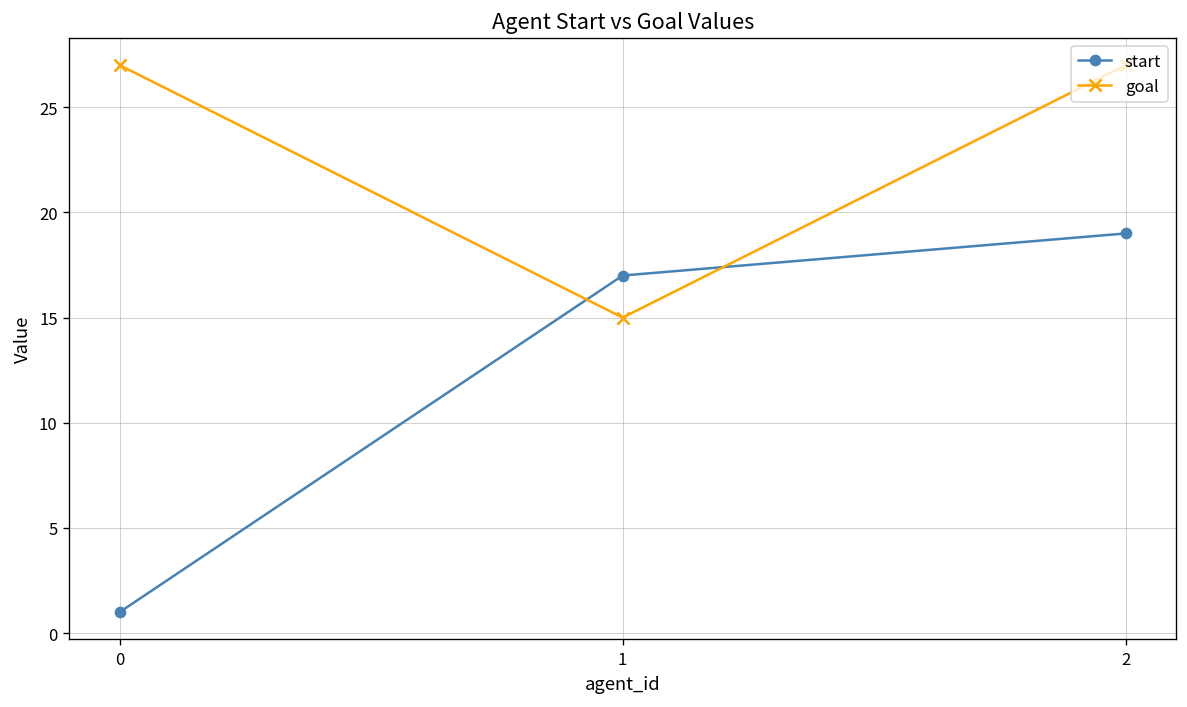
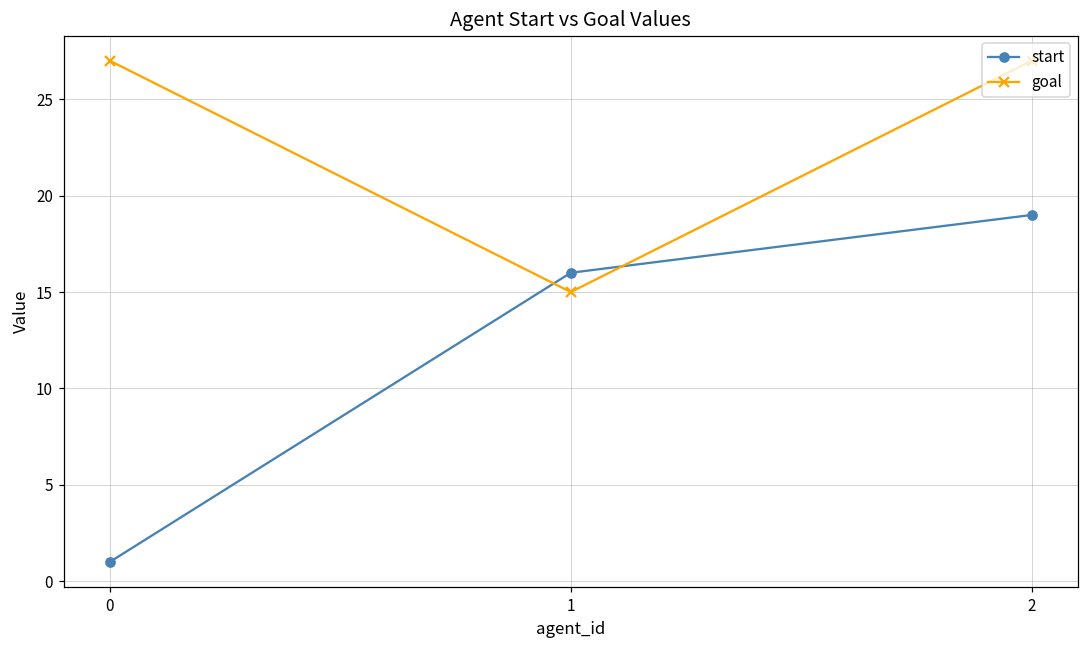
start, 1: 17 -> 16
